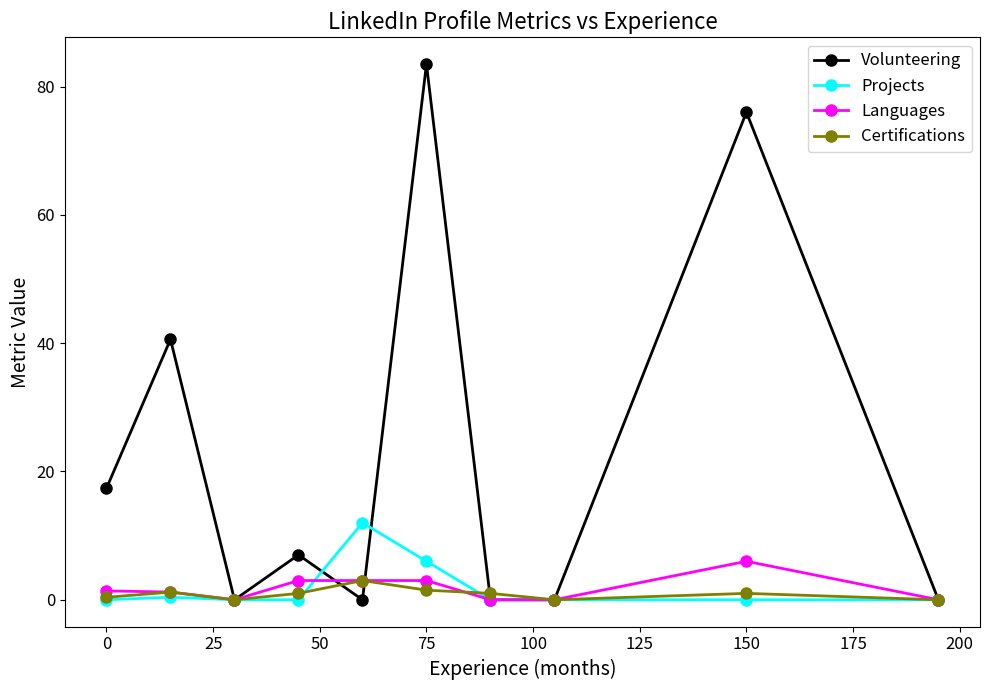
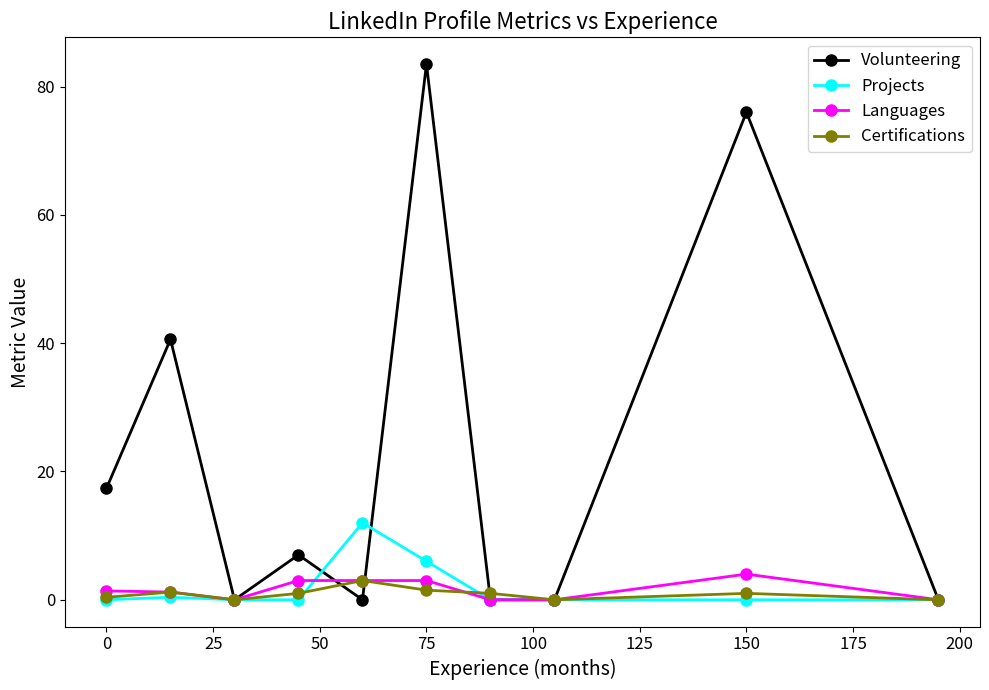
Languages, 150: 6 -> 4
